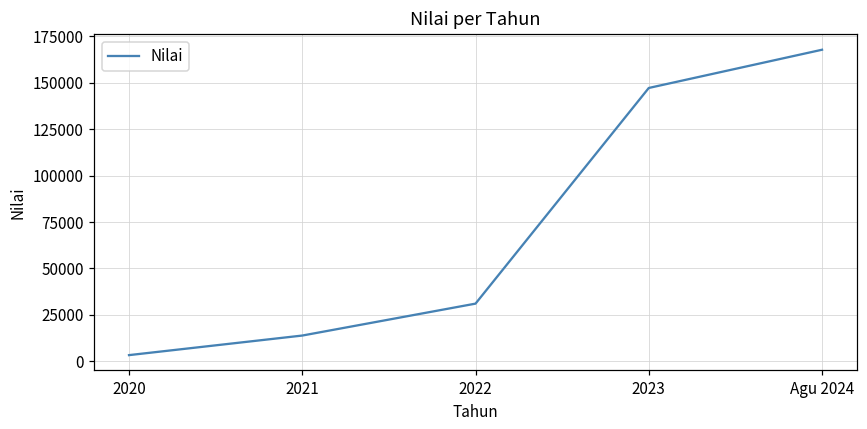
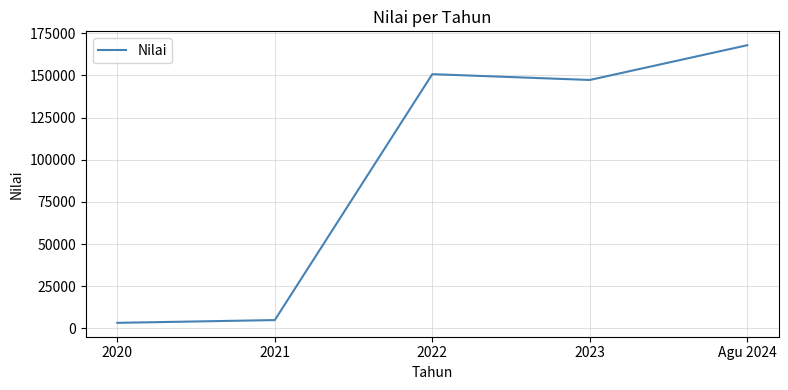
2021: 14000 -> 5000
2022: 31000 -> 151000
